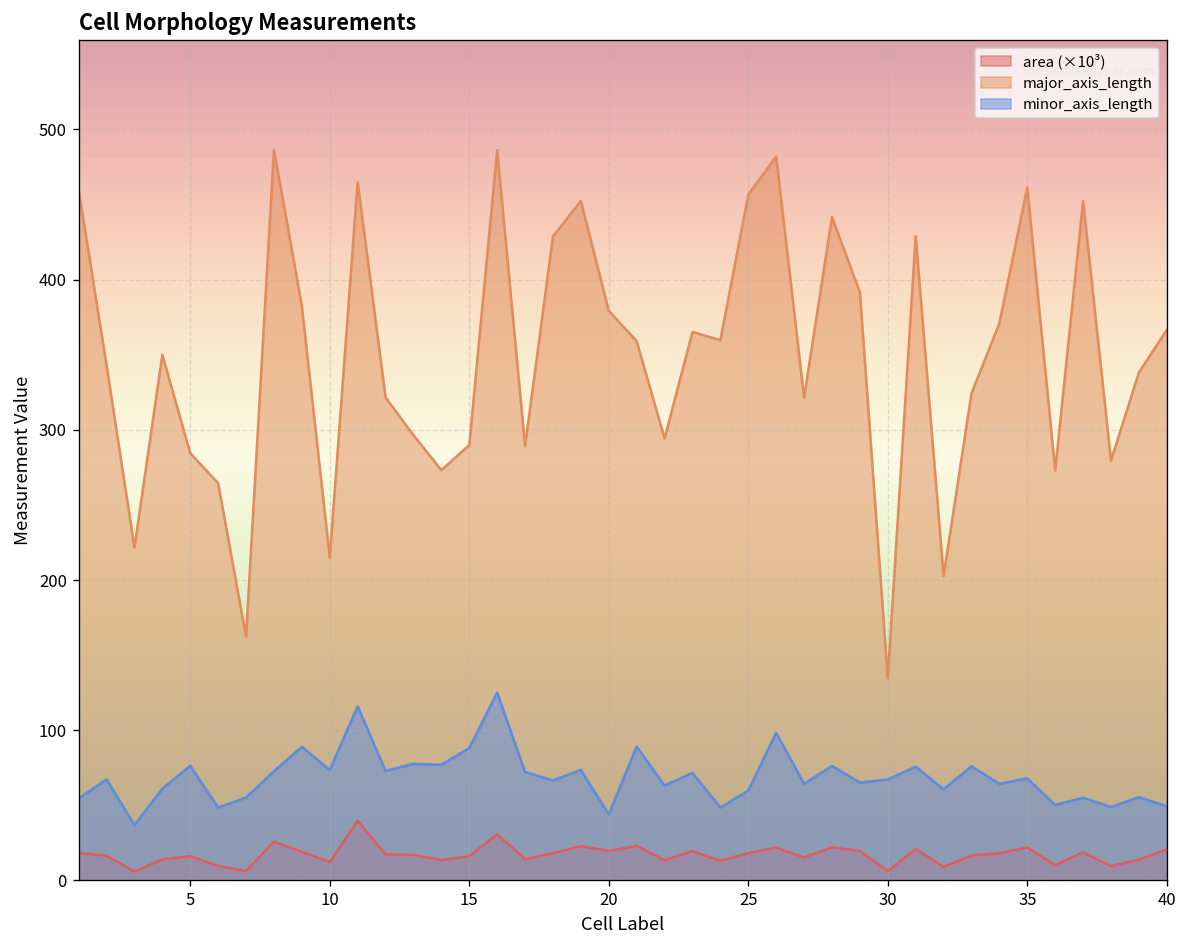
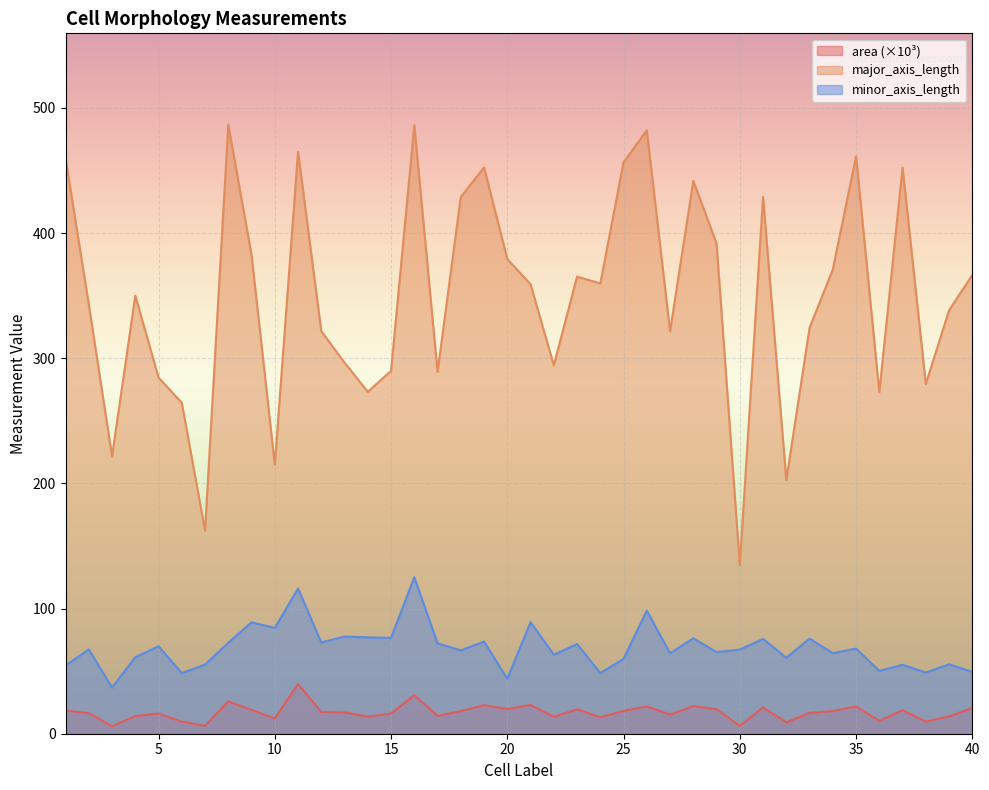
minor_axis_length, 5: 76 -> 70
minor_axis_length, 10: 74 -> 85
minor_axis_length, 15: 88 -> 77
